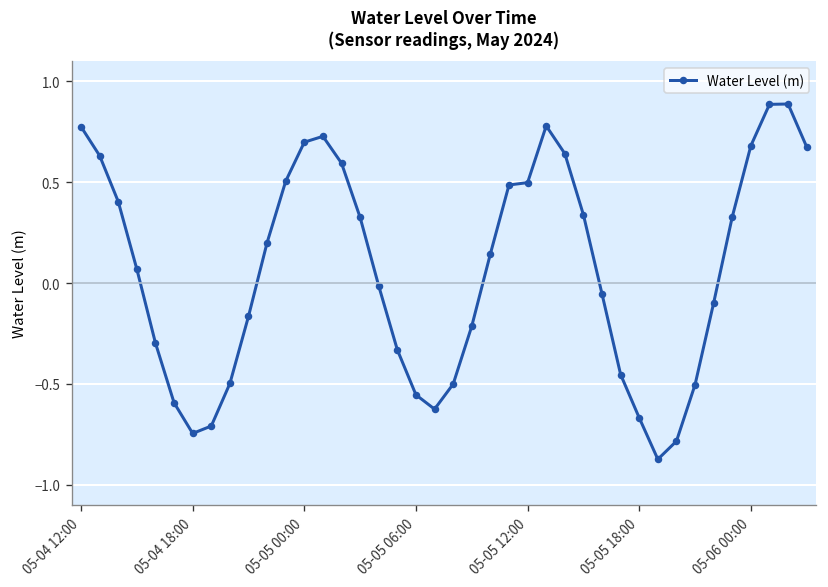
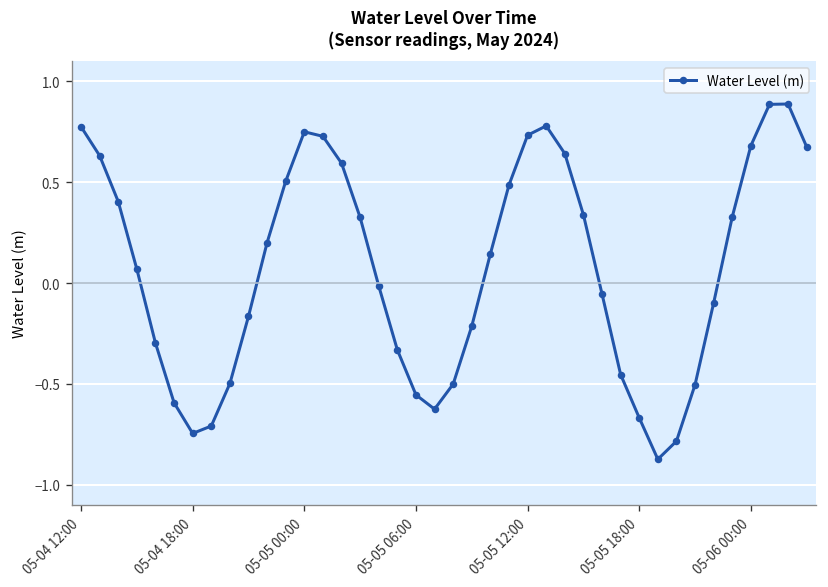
05-05 00:00: 0.70 -> 0.75
05-05 12:00: 0.50 -> 0.73
